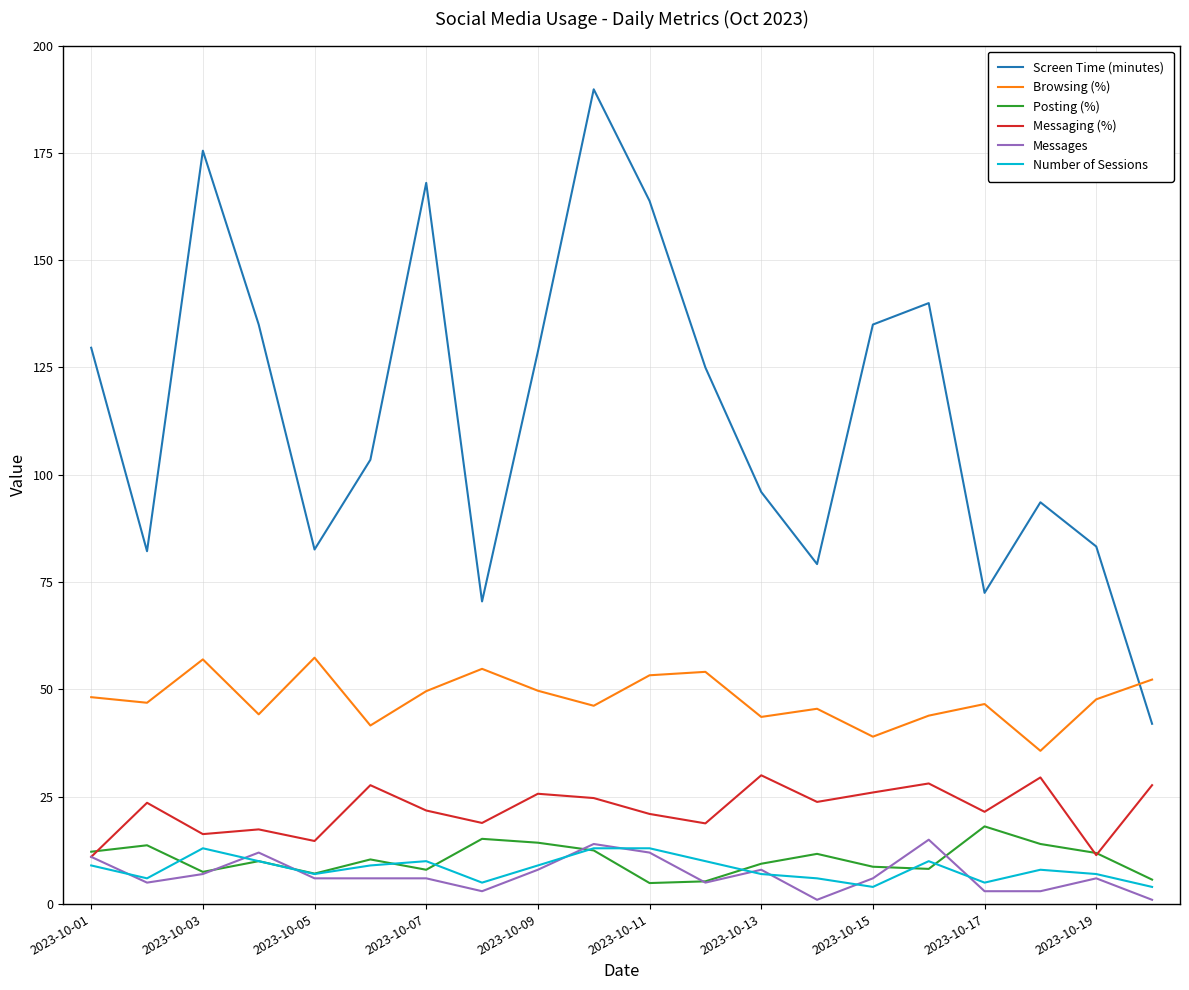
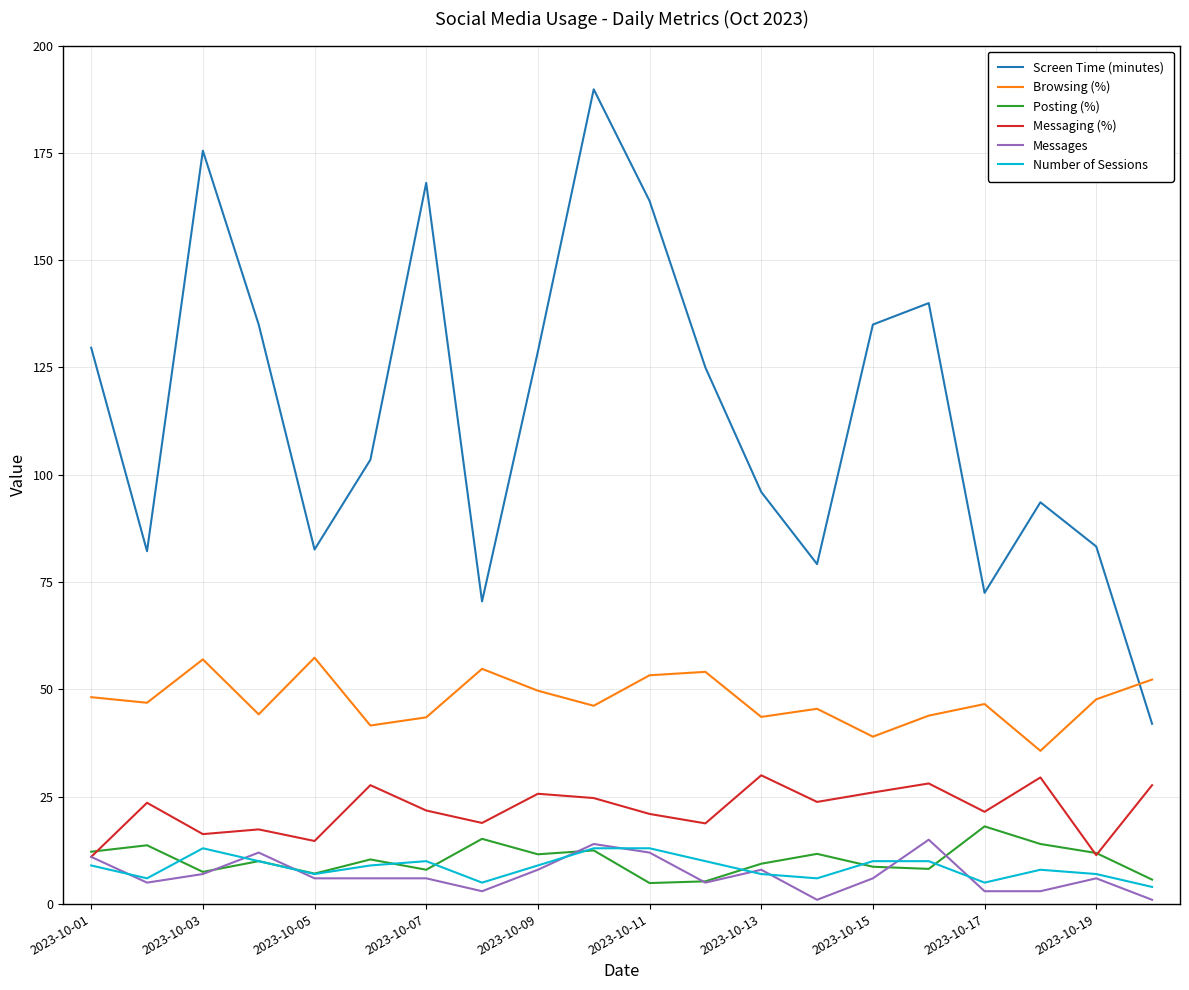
Browsing (%), 2023-10-07: 50 -> 44
Posting (%), 2023-10-09: 14 -> 12
Number of Sessions, 2023-10-15: 4 -> 10
